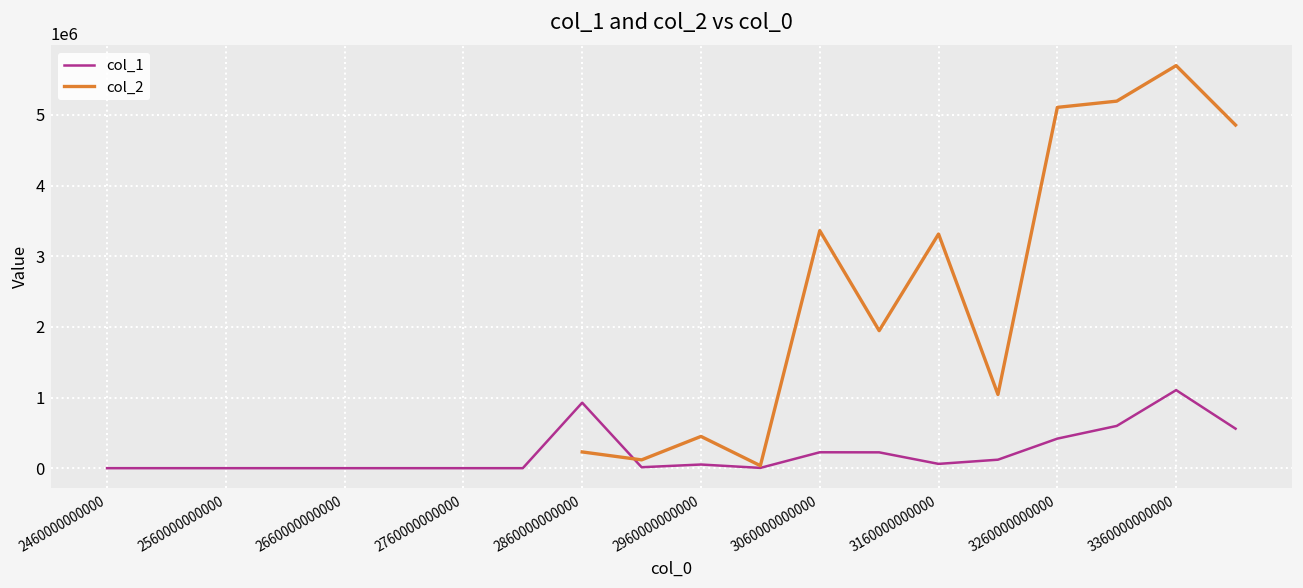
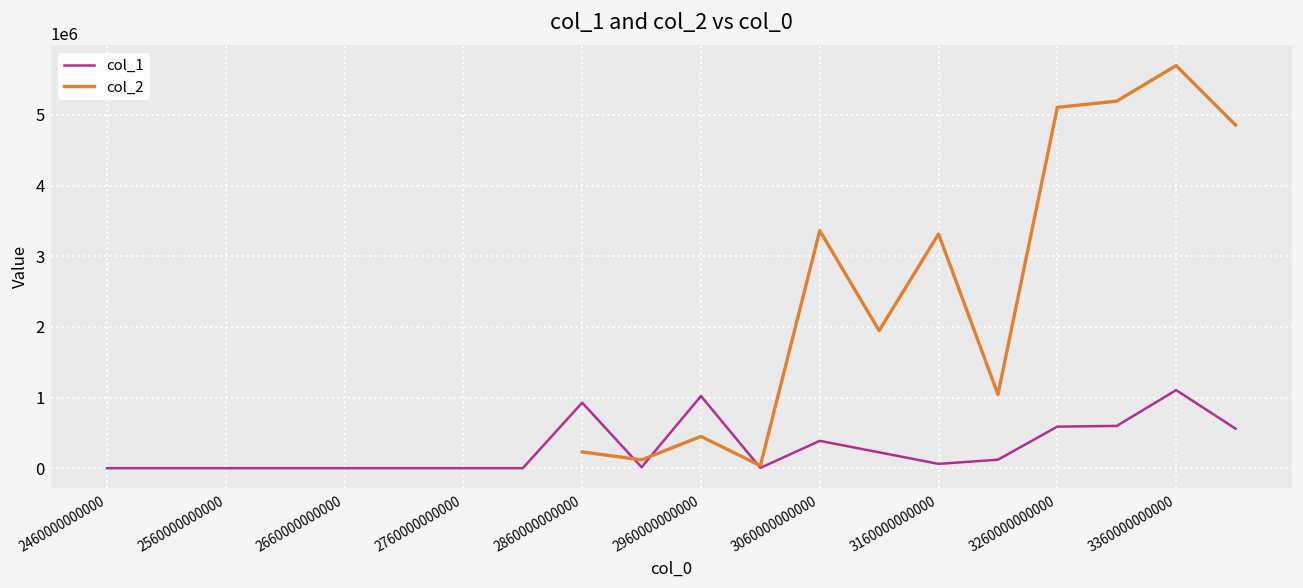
col_1, 2960000000000: 100000 -> 1000000
col_1, 3060000000000: 200000 -> 400000
col_1, 3260000000000: 400000 -> 600000
